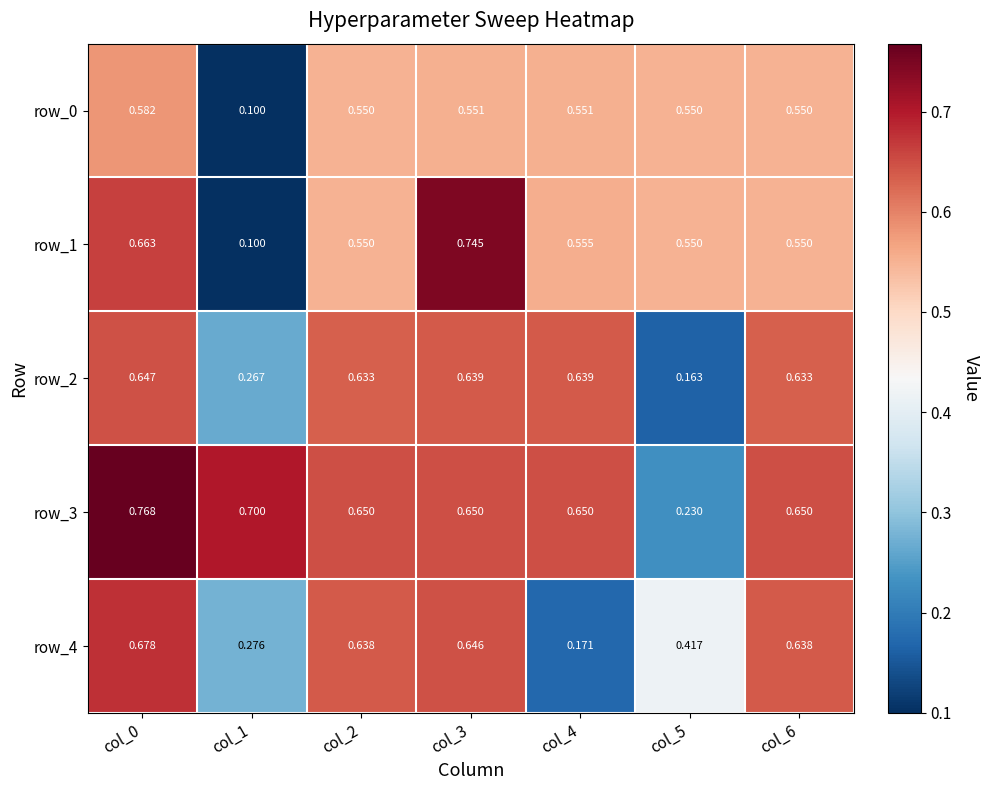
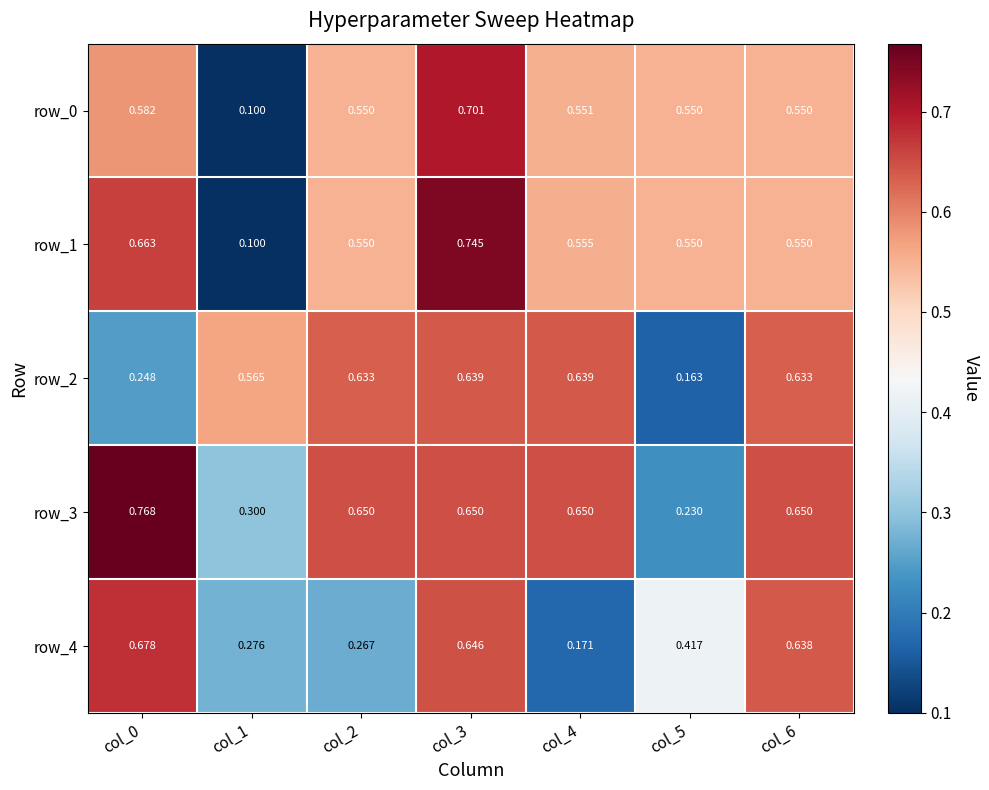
row_0, col_3: 0.551 -> 0.701
row_2, col_0: 0.647 -> 0.248
row_2, col_1: 0.267 -> 0.565
row_3, col_1: 0.700 -> 0.300
row_4, col_2: 0.638 -> 0.267
